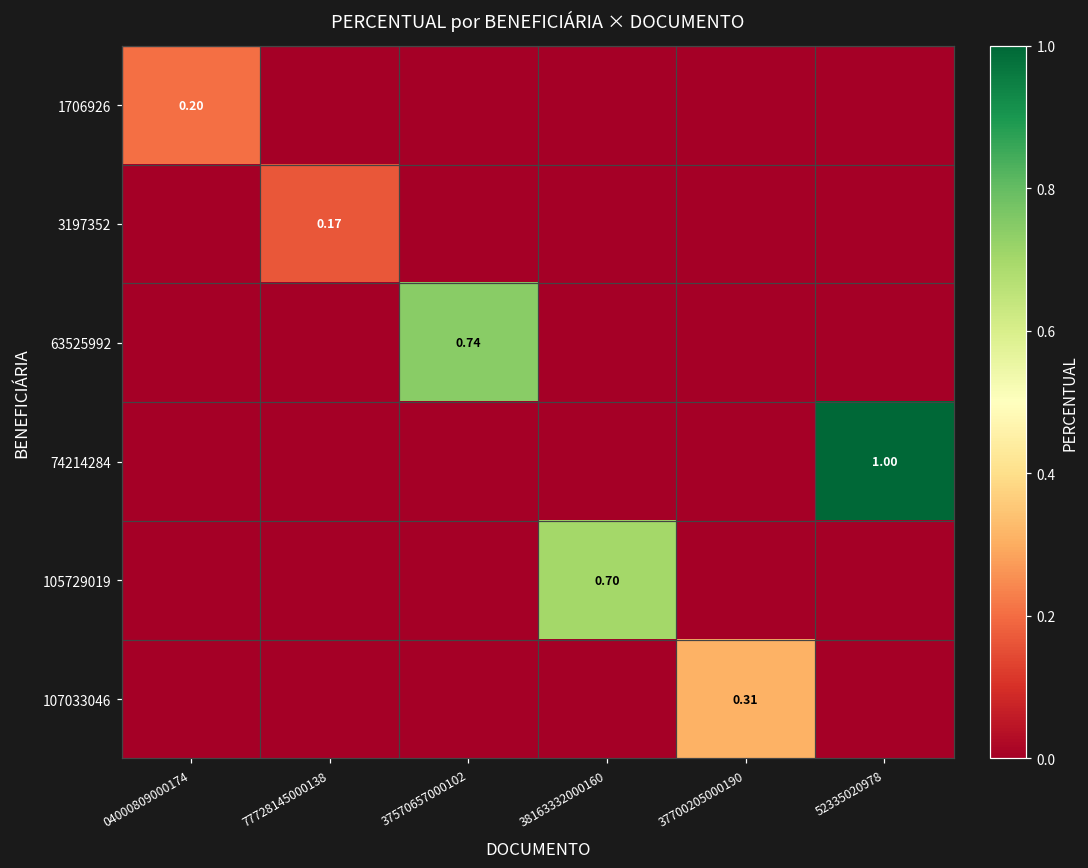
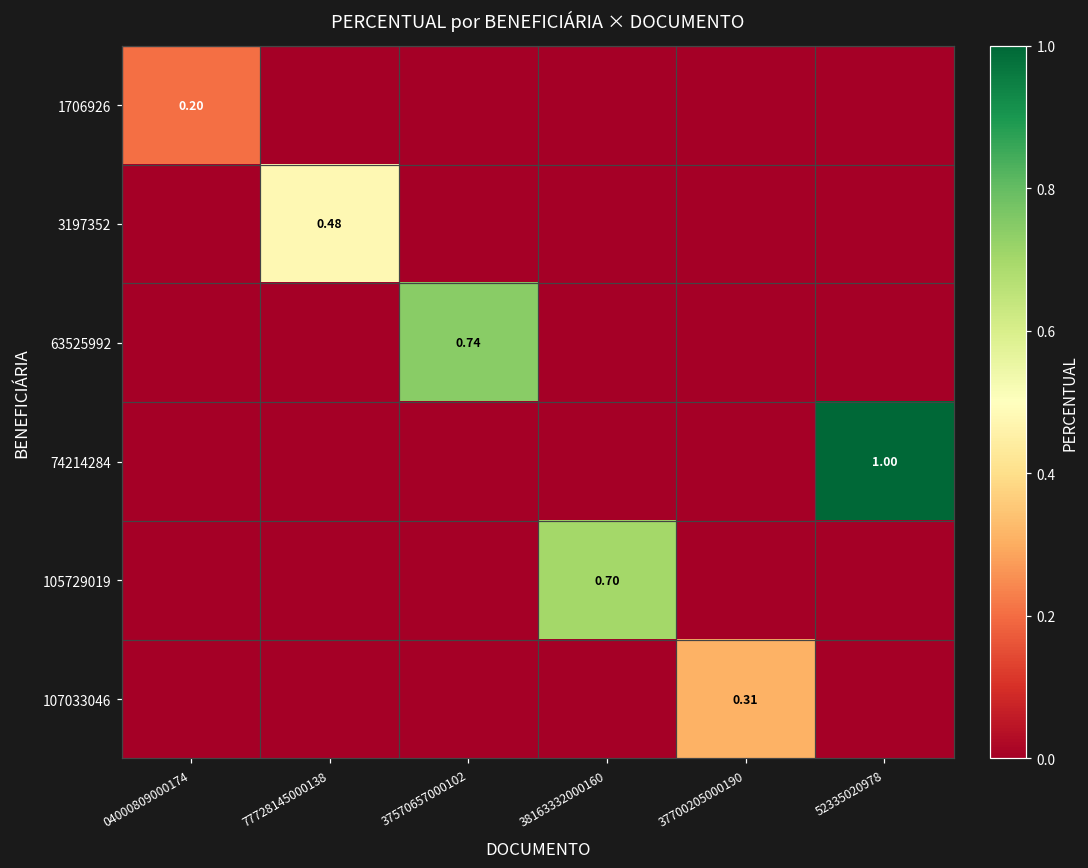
3197352, 77728145000138: 0.17 -> 0.48
